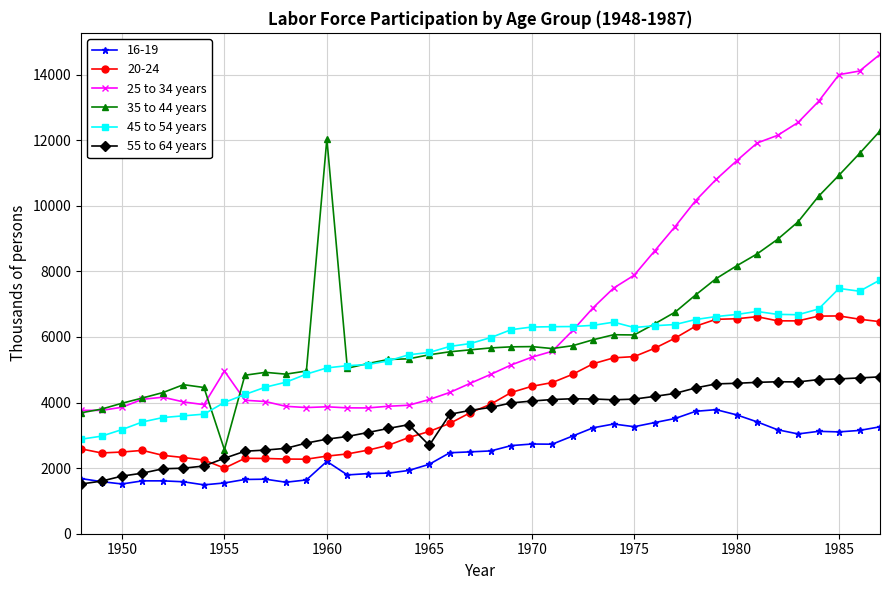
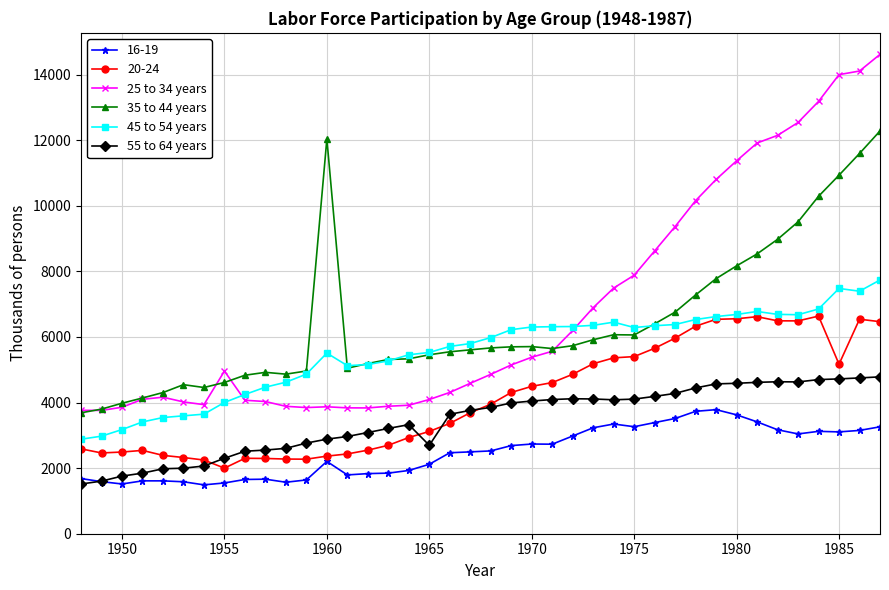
35 to 44 years, 1955: 2600 -> 4600
45 to 54 years, 1960: 5100 -> 5500
20-24, 1985: 6600 -> 5200
